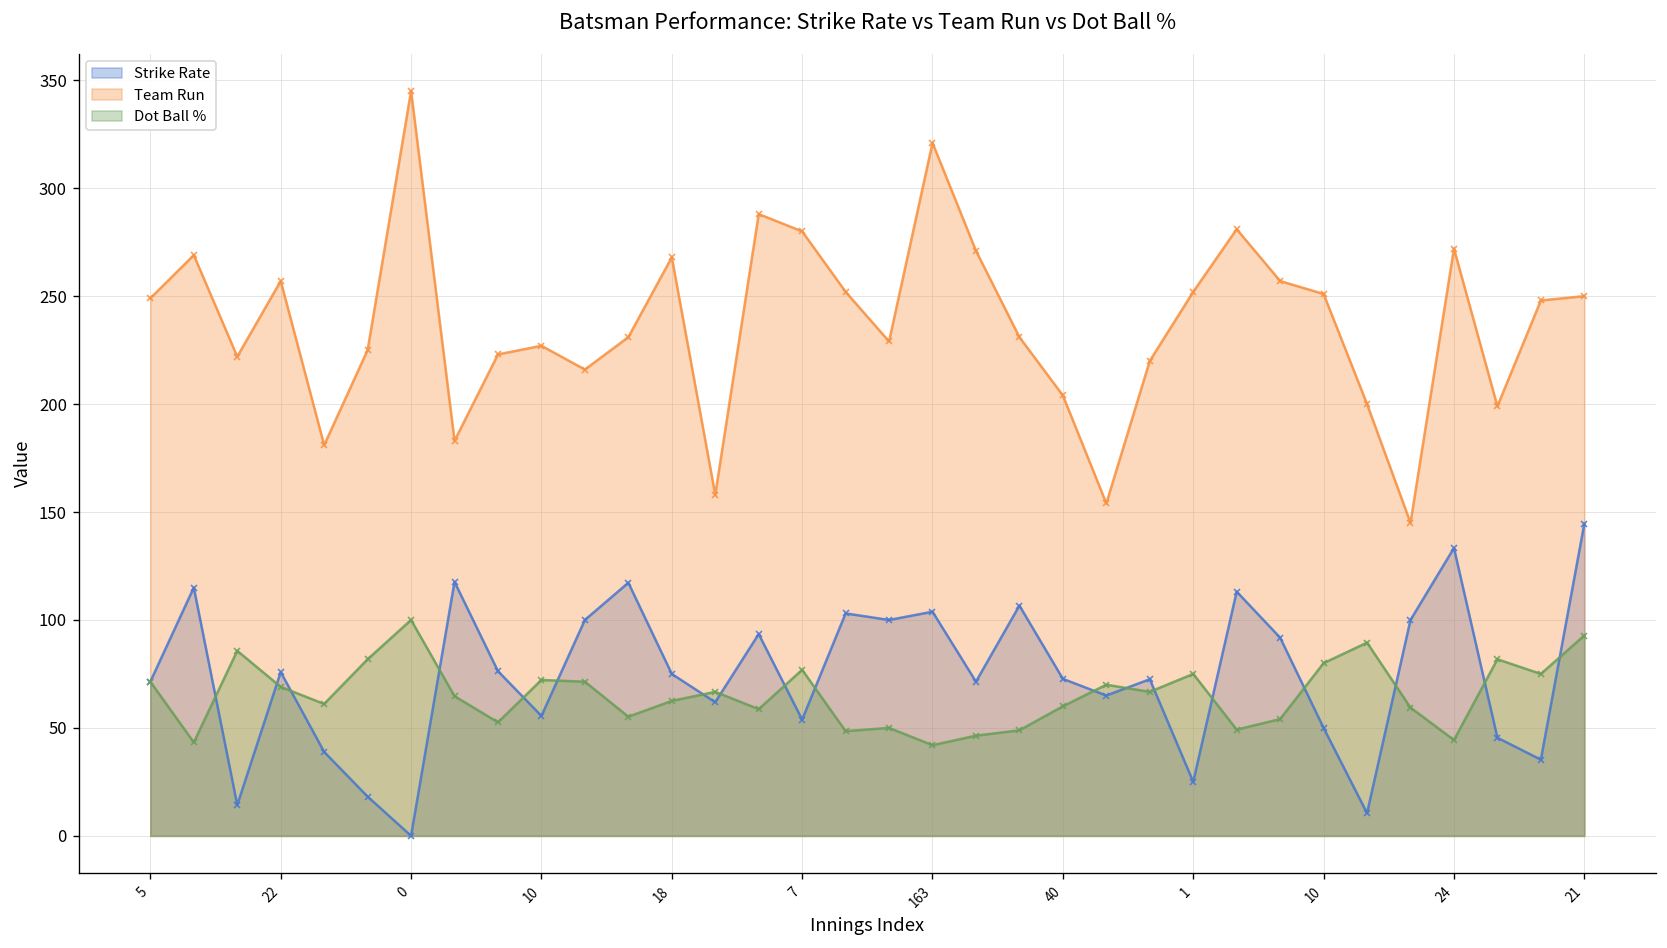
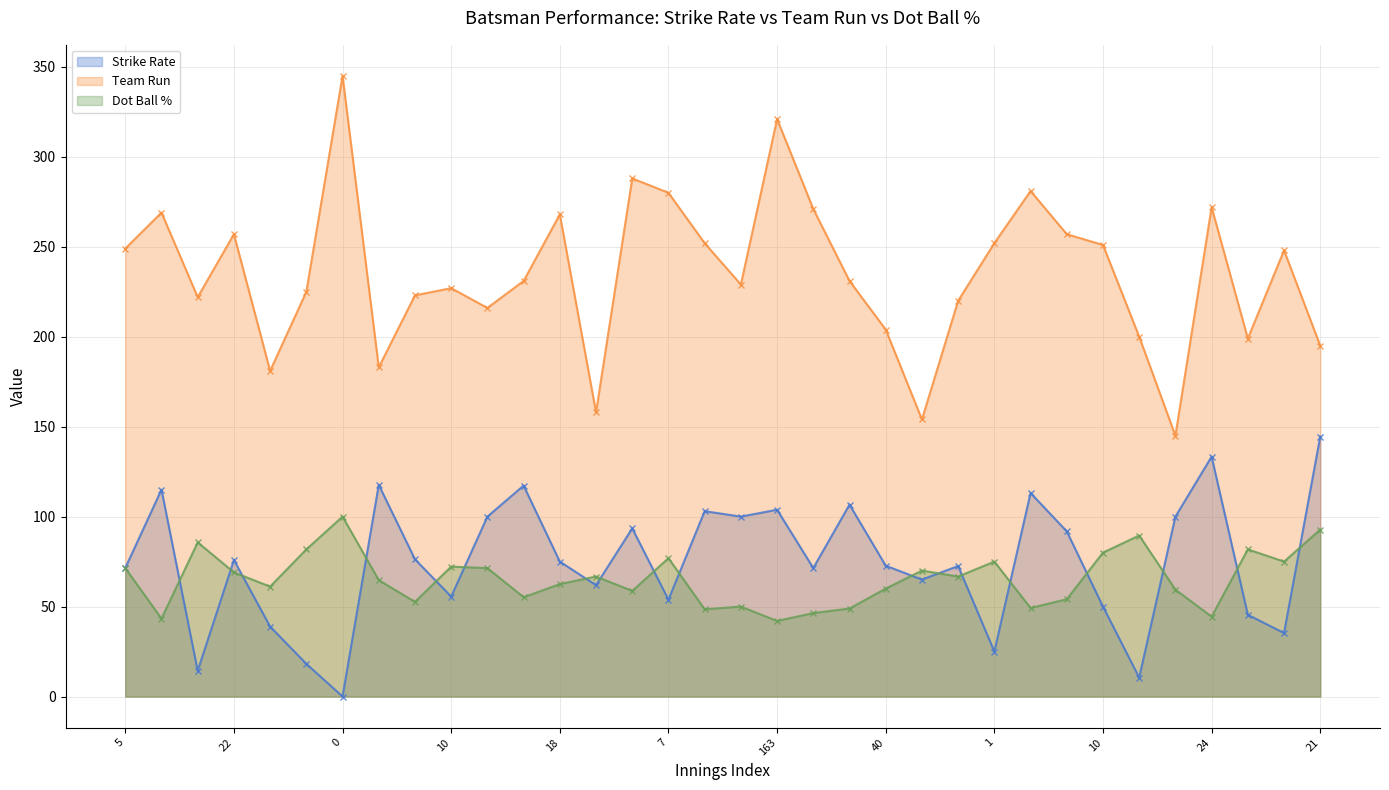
Team Run, 21: 250 -> 195
